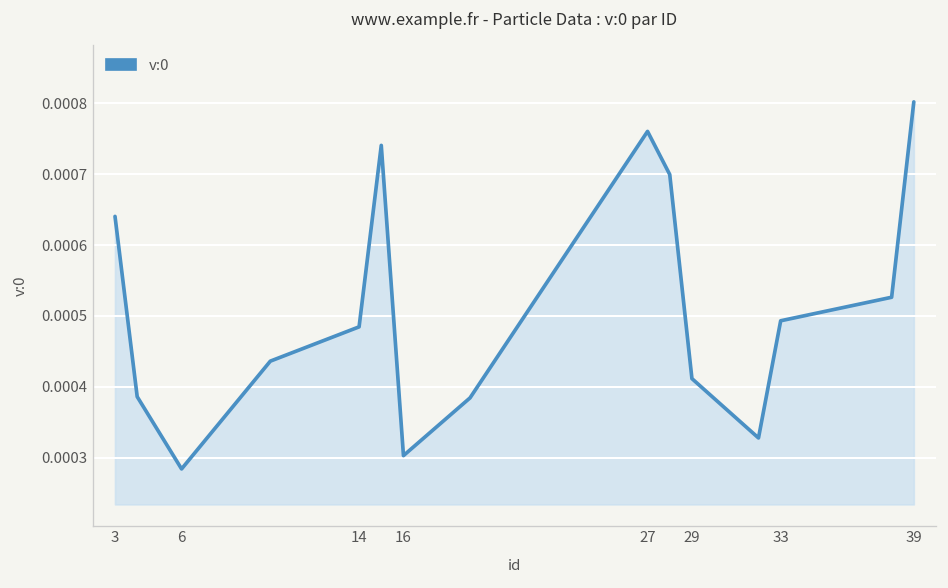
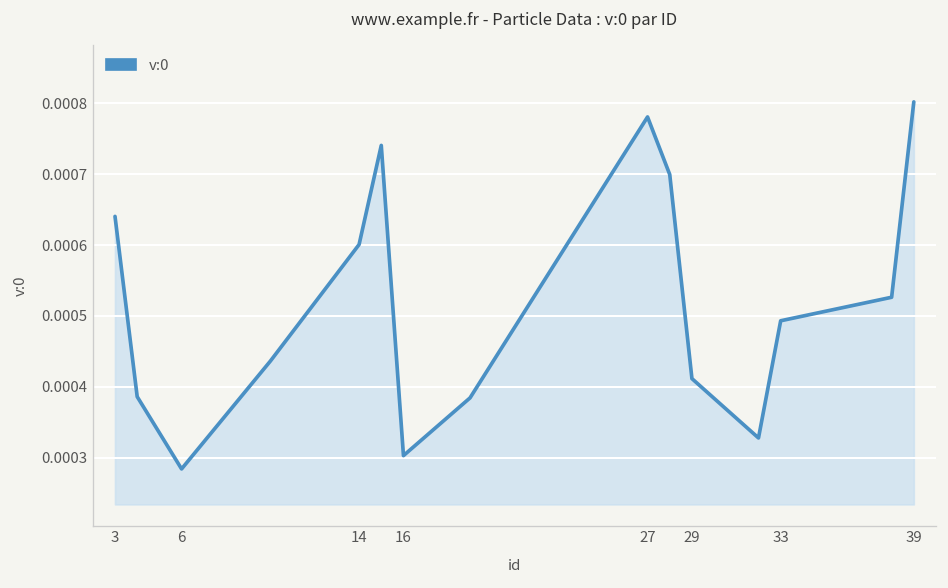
14: 0.00048 -> 0.00060
27: 0.00076 -> 0.00078
